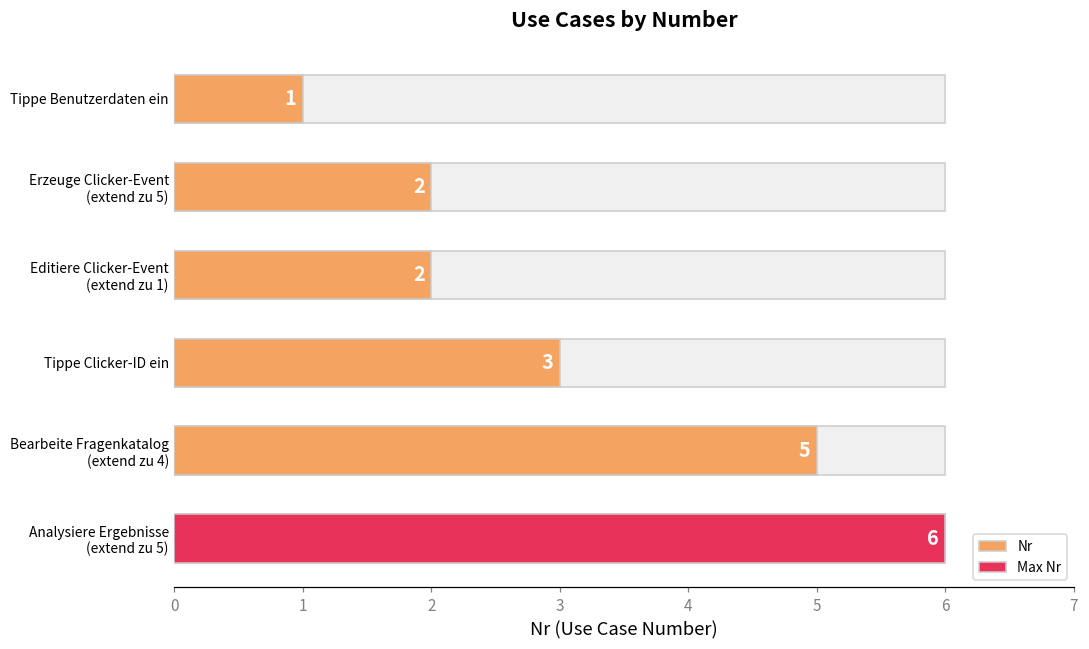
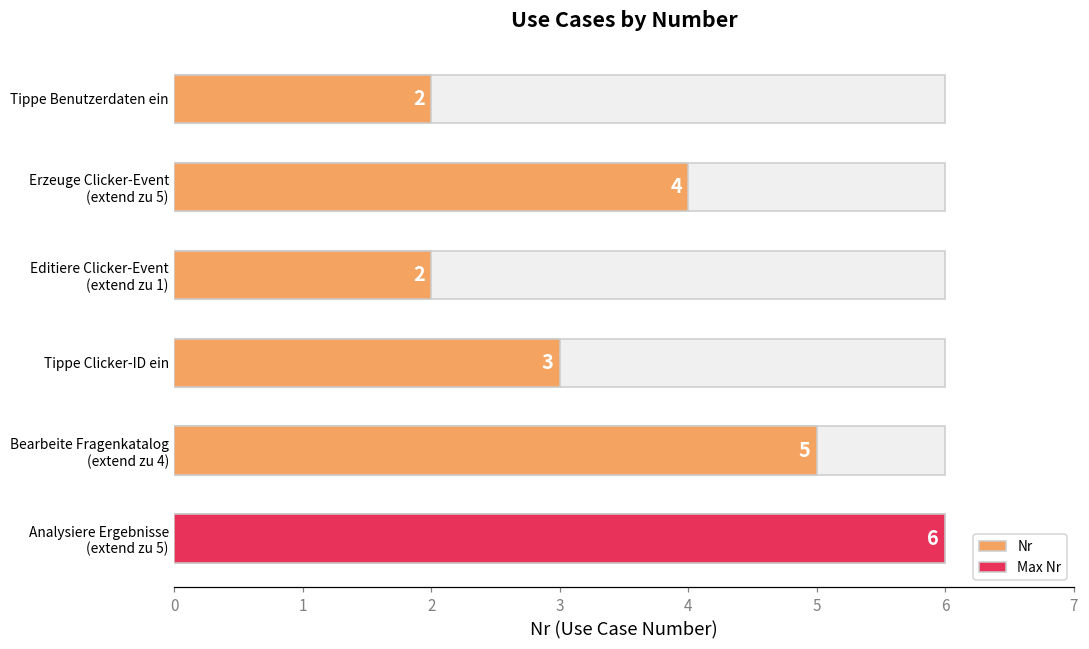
Nr, Tippe Benutzerdaten ein: 1 -> 2
Nr, Erzeuge Clicker-Event (extend zu 5): 2 -> 4
